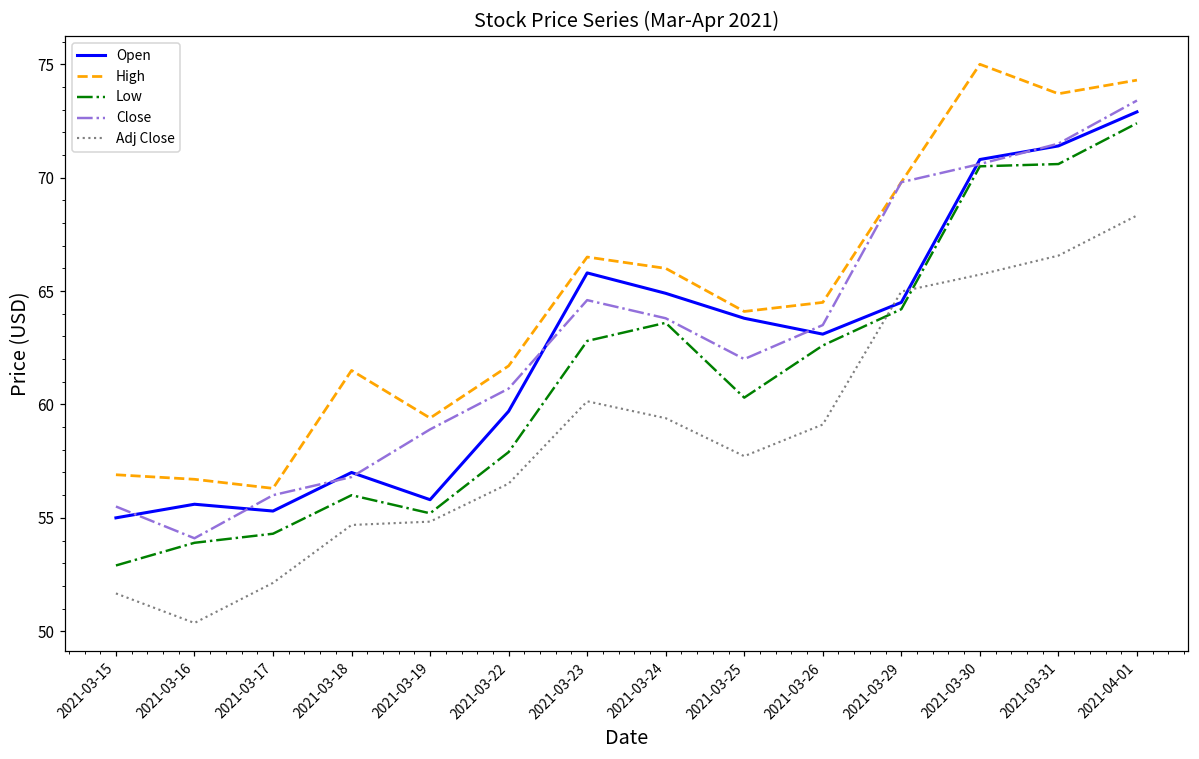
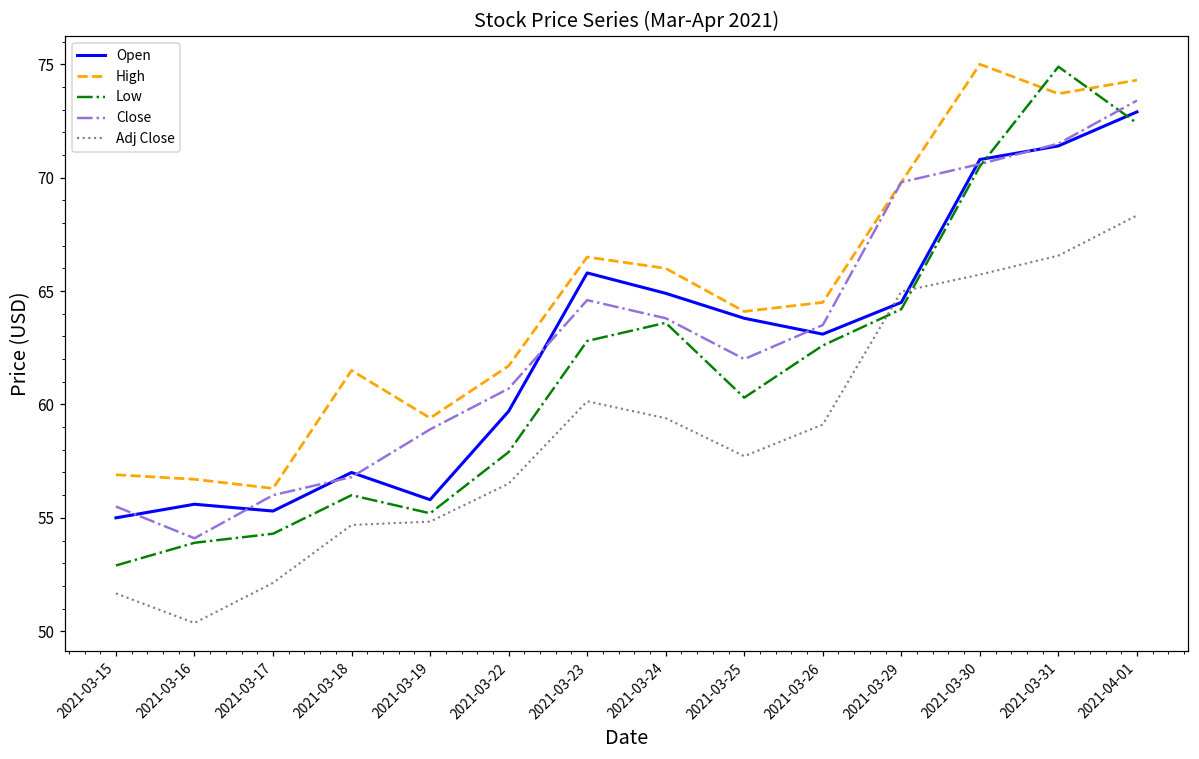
Low, 2021-03-31: 70.6 -> 74.9
